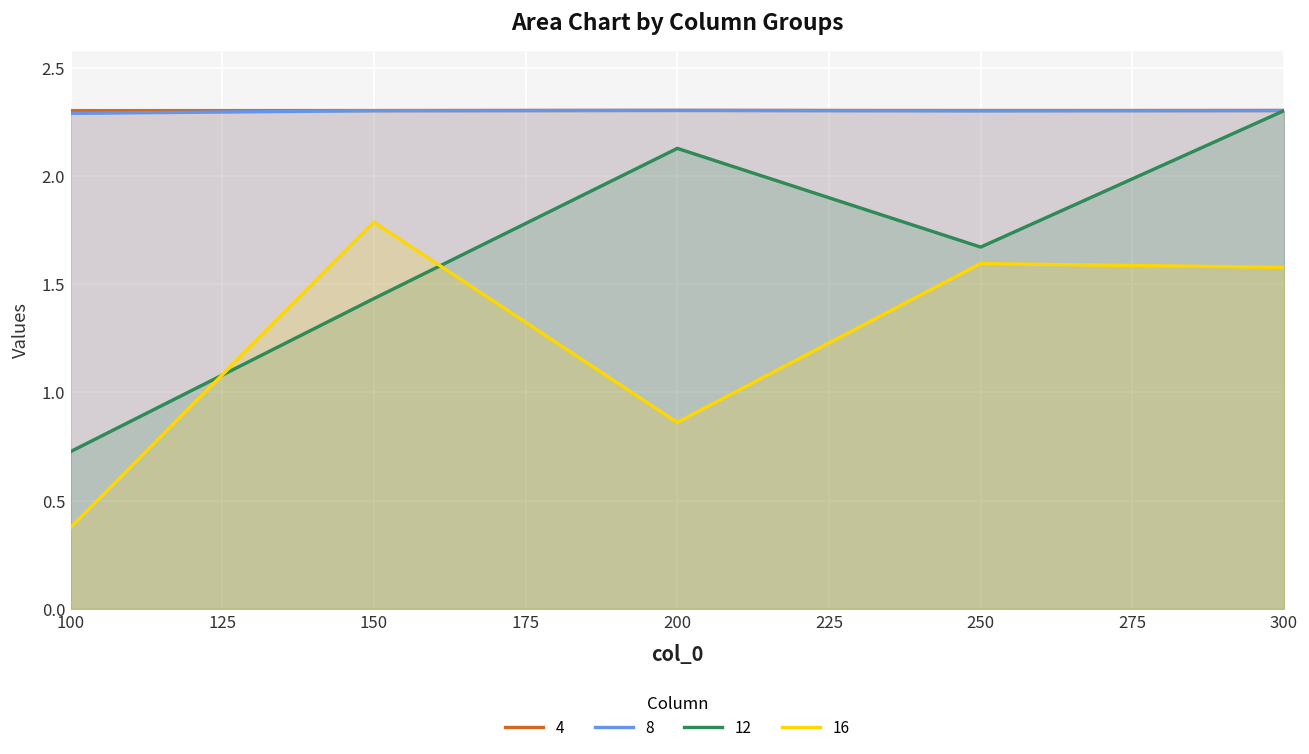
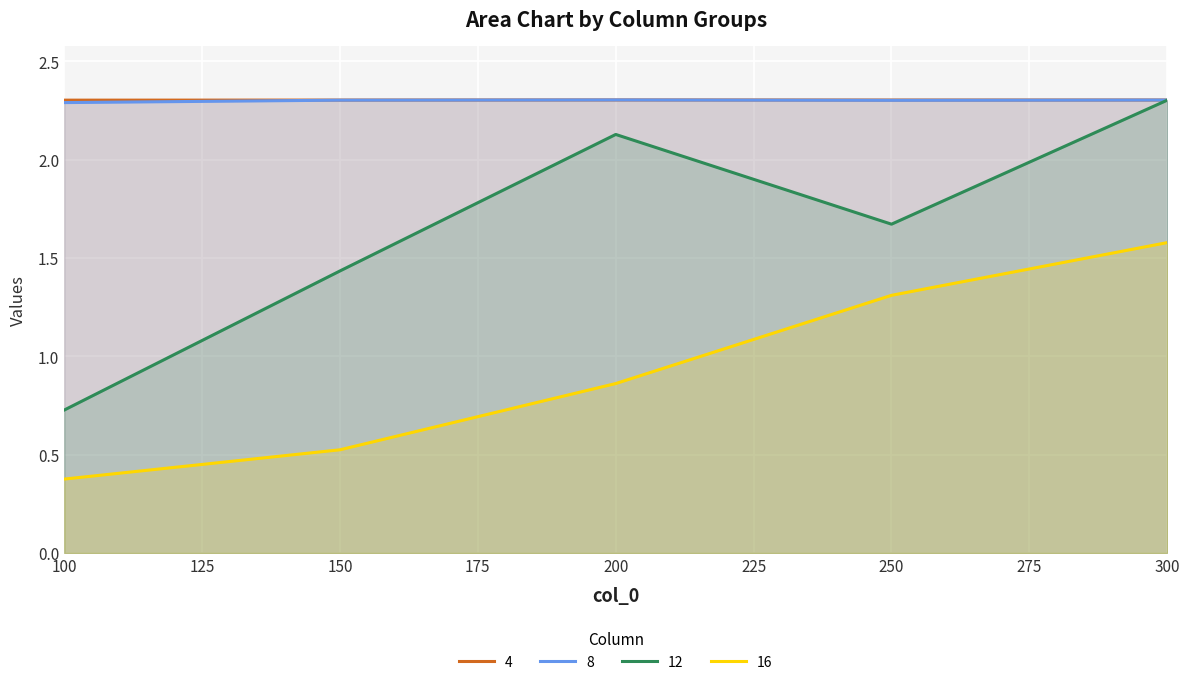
16, 150: 1.79 -> 0.52
16, 250: 1.60 -> 1.31
